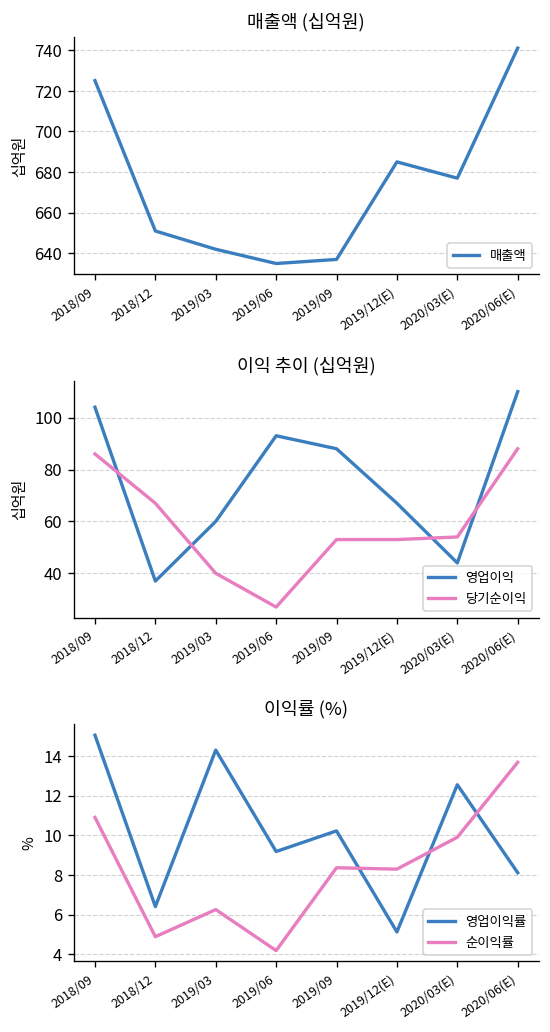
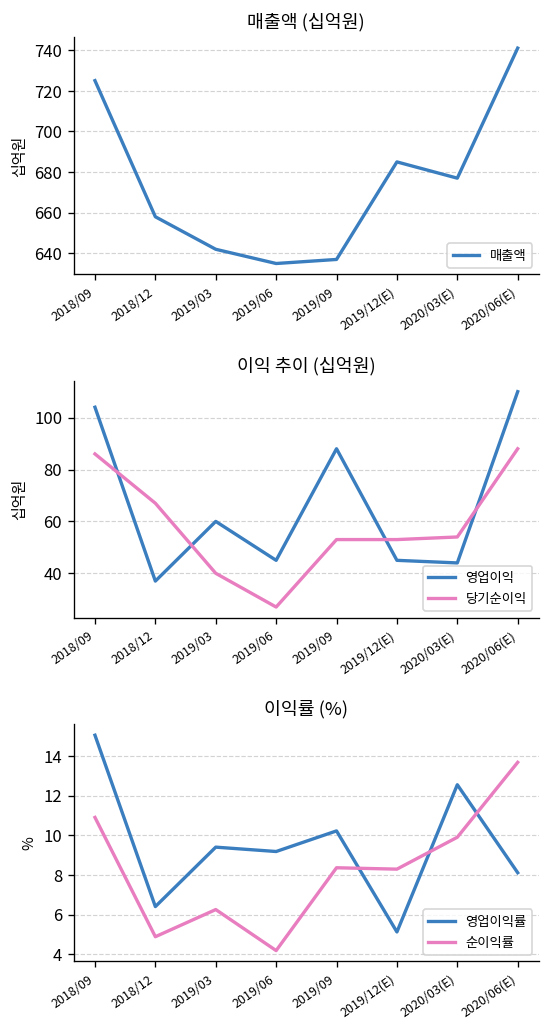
매출액 (십억원), 2018/12: 651 -> 658
이익 추이 (십억원), 영업이익, 2019/06: 93 -> 45
이익 추이 (십억원), 영업이익, 2019/12(E): 67 -> 45
이익률 (%), 영업이익률, 2019/03: 14.3 -> 9.4
